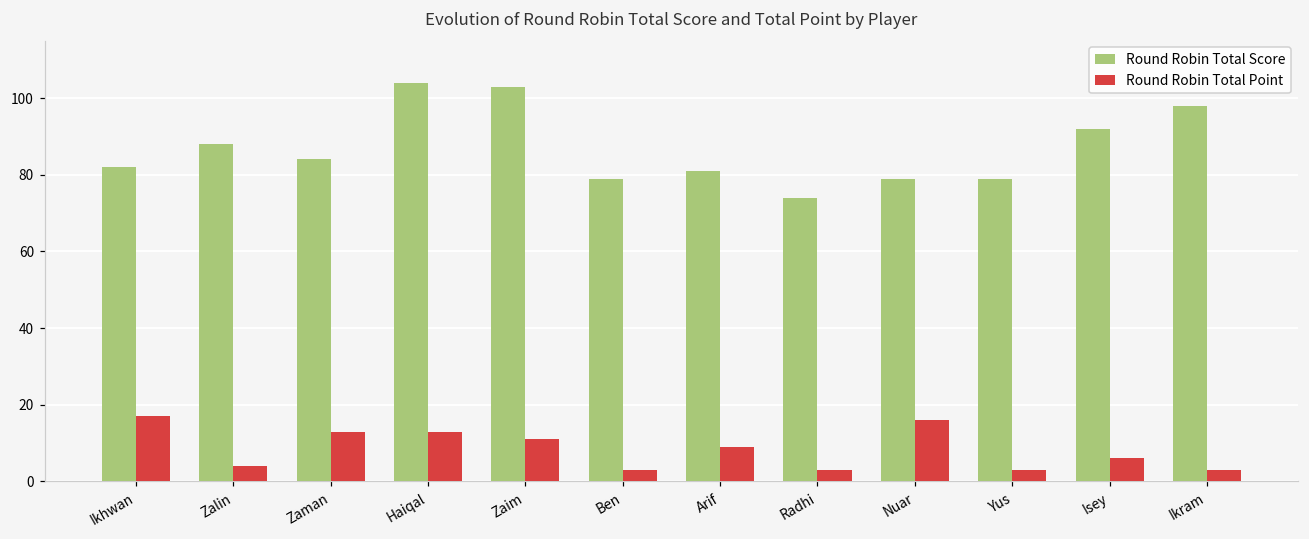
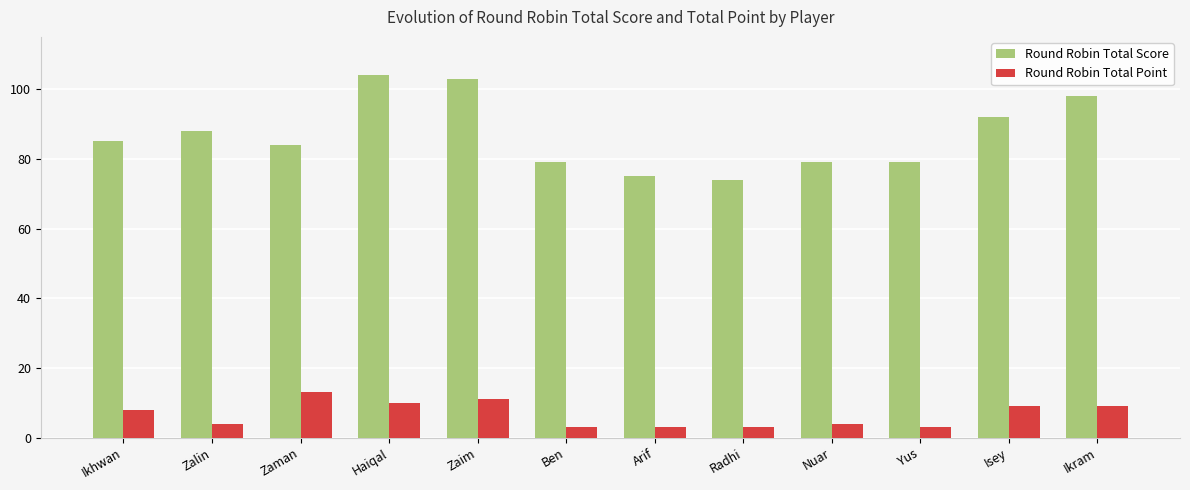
Round Robin Total Score, Ikhwan: 82 -> 85
Round Robin Total Point, Ikhwan: 17 -> 8
Round Robin Total Point, Haiqal: 13 -> 10
Round Robin Total Score, Arif: 81 -> 75
Round Robin Total Point, Arif: 9 -> 3
Round Robin Total Point, Nuar: 16 -> 4
Round Robin Total Point, Isey: 6 -> 9
Round Robin Total Point, Ikram: 3 -> 9
